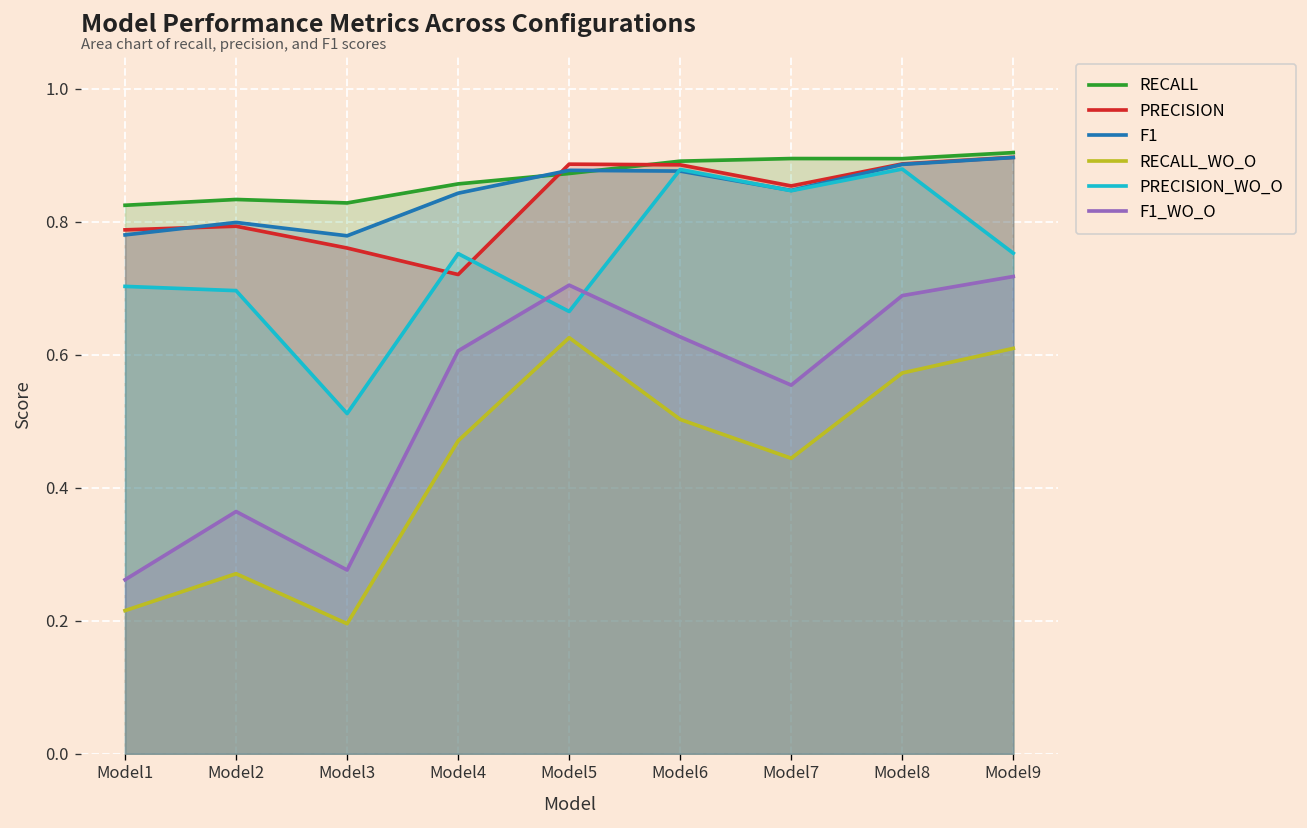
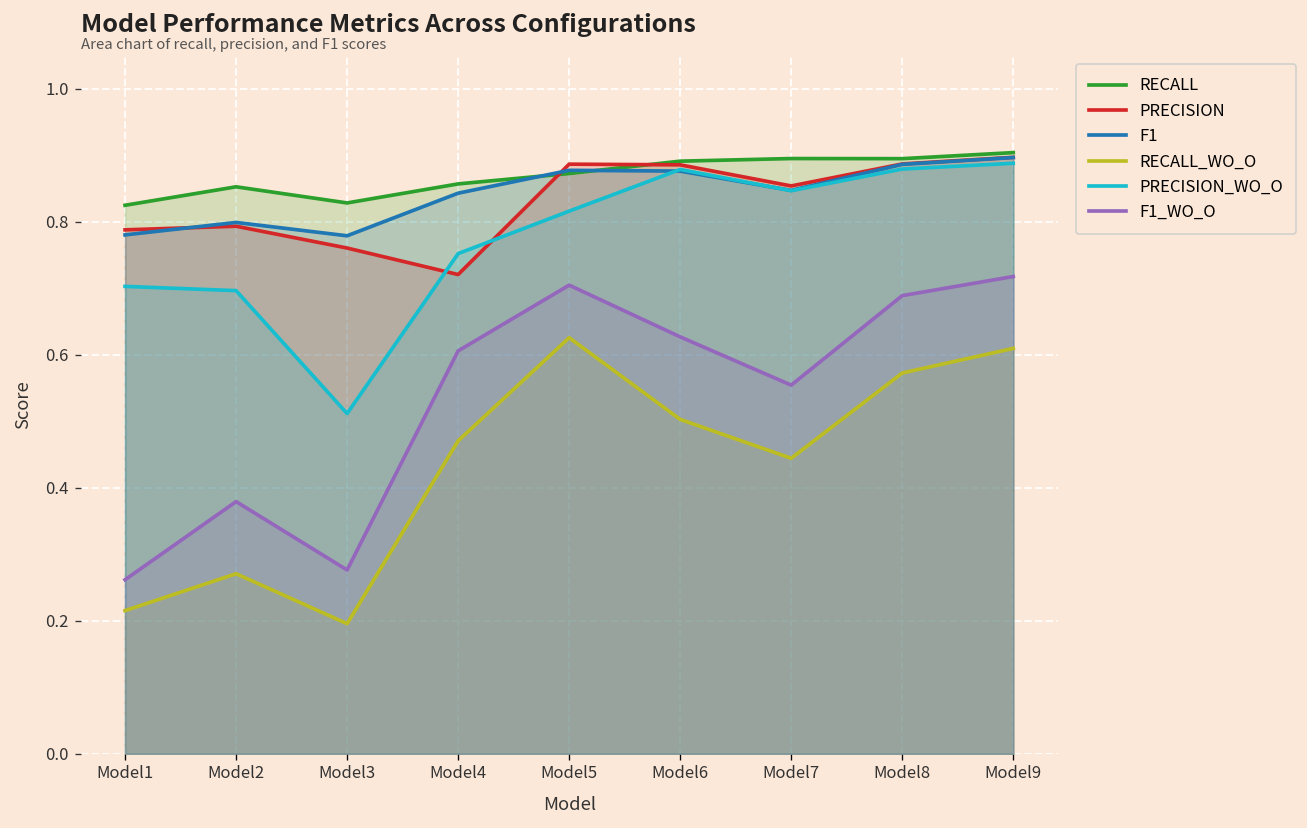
RECALL, Model2: 0.83 -> 0.85
F1_WO_O, Model2: 0.36 -> 0.38
PRECISION_WO_O, Model5: 0.67 -> 0.82
PRECISION_WO_O, Model9: 0.75 -> 0.89
